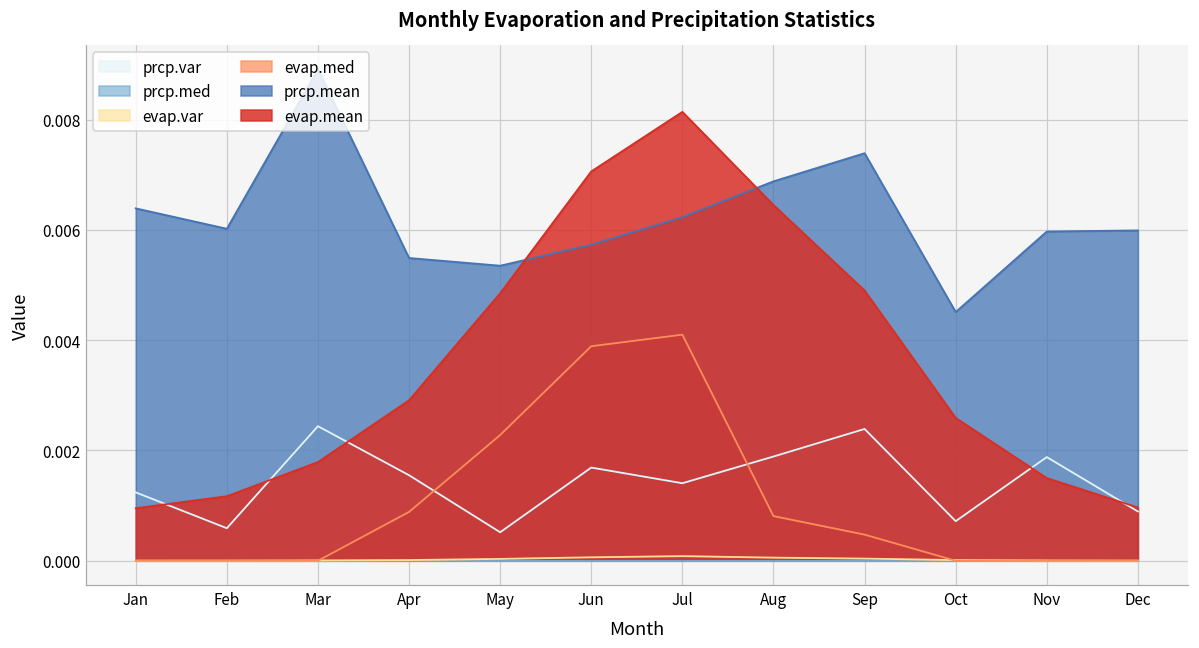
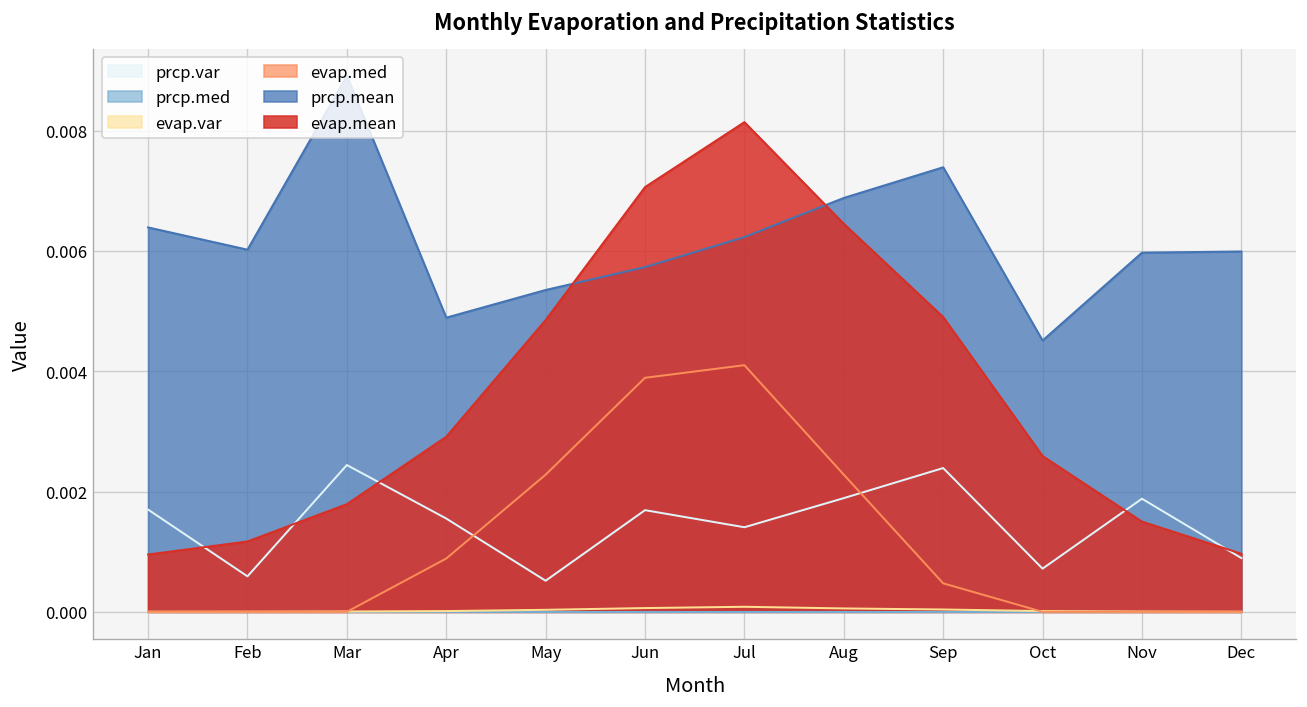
prcp.var, Jan: 0.0012 -> 0.0017
prcp.mean, Apr: 0.0055 -> 0.0049
evap.med, Aug: 0.0008 -> 0.0023
